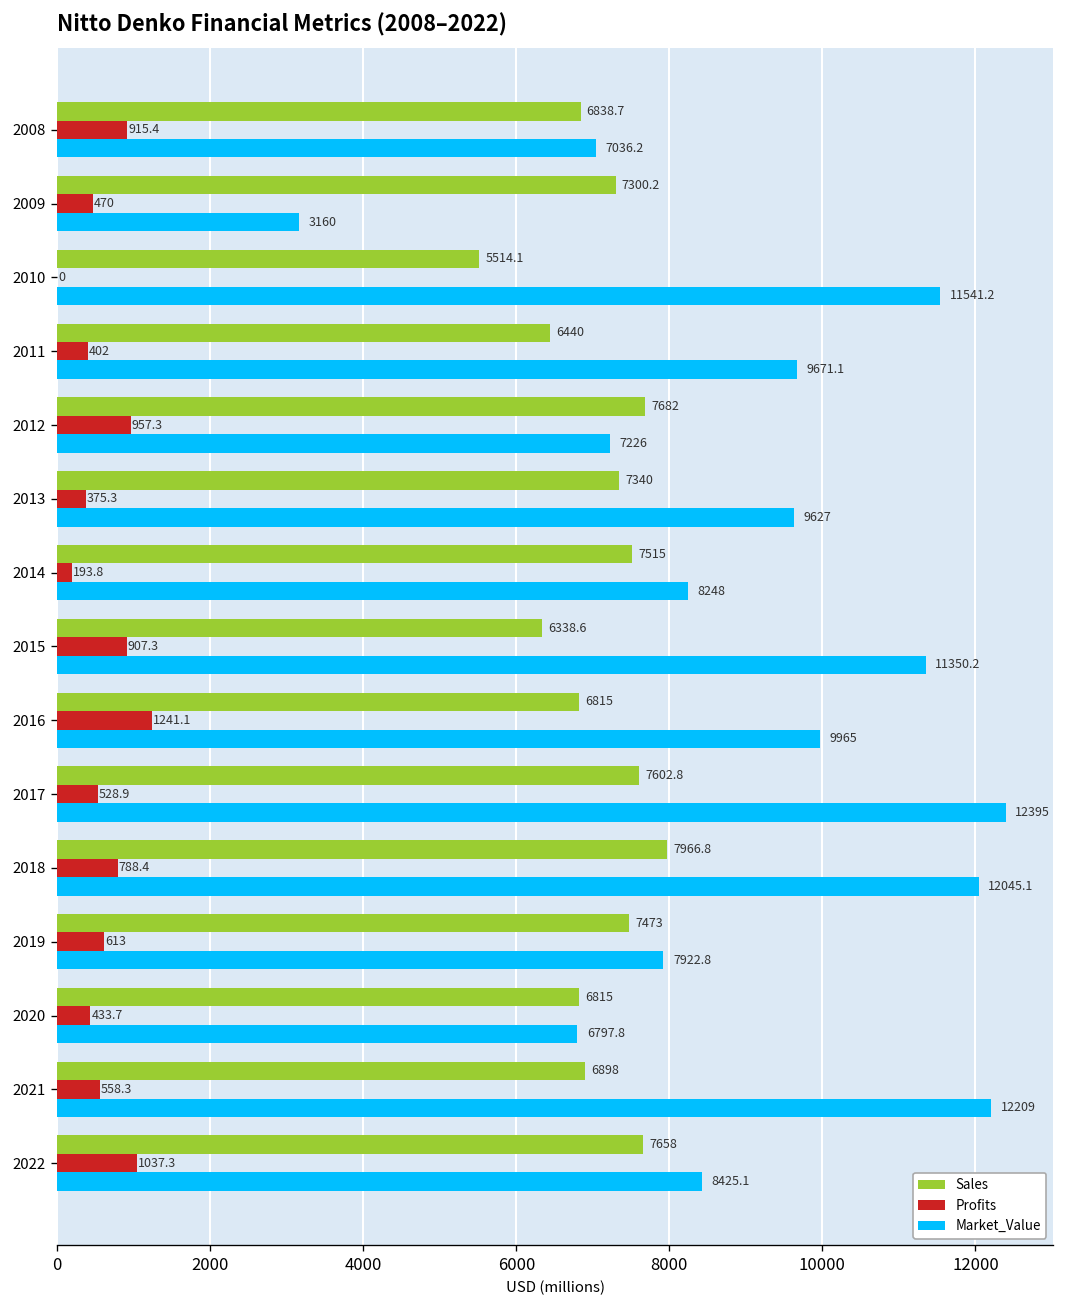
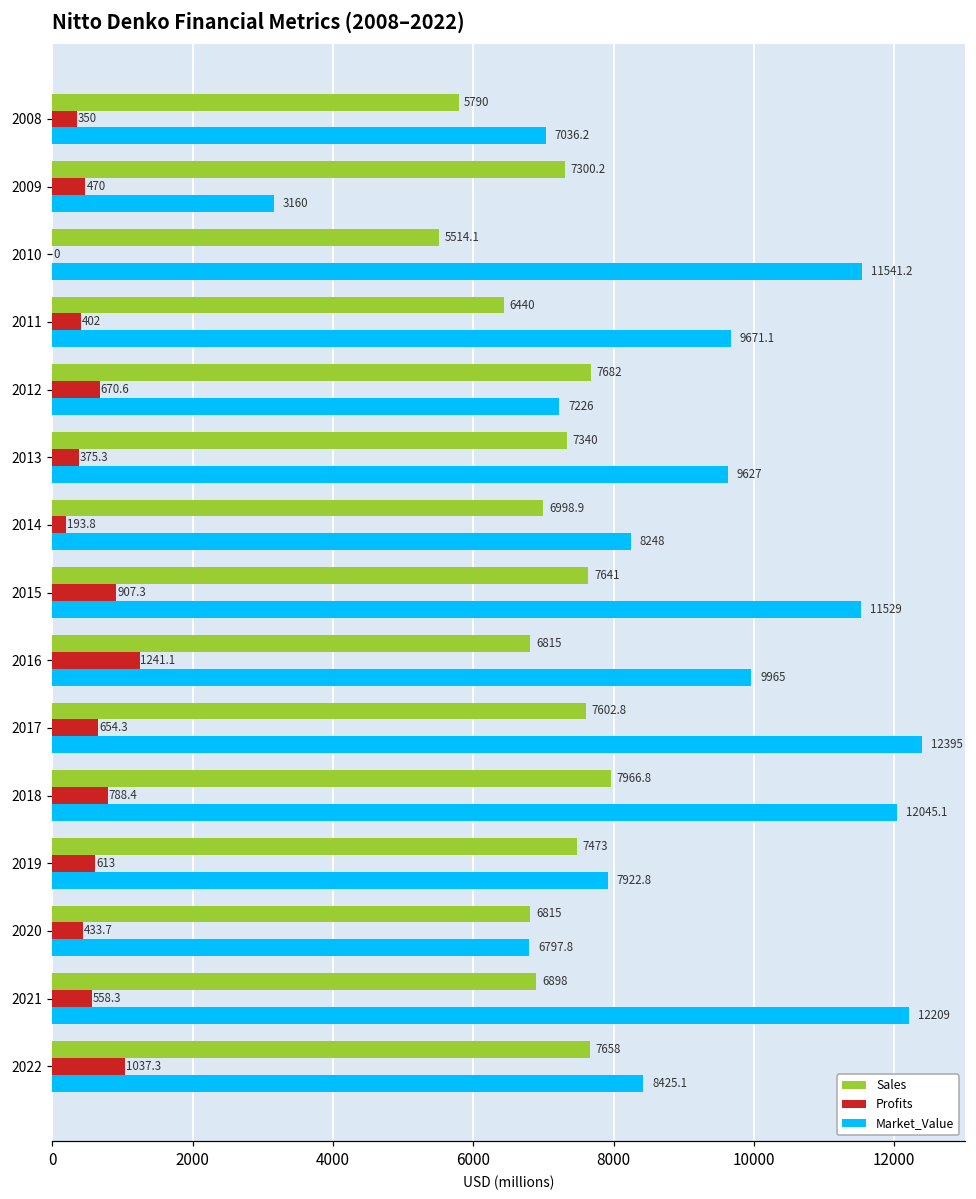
Sales, 2008: 6838.7 -> 5790
Profits, 2008: 915.4 -> 350
Profits, 2012: 957.3 -> 670.6
Sales, 2014: 7515 -> 6998.9
Sales, 2015: 6338.6 -> 7641
Market_Value, 2015: 11350.2 -> 11529
Profits, 2017: 528.9 -> 654.3
